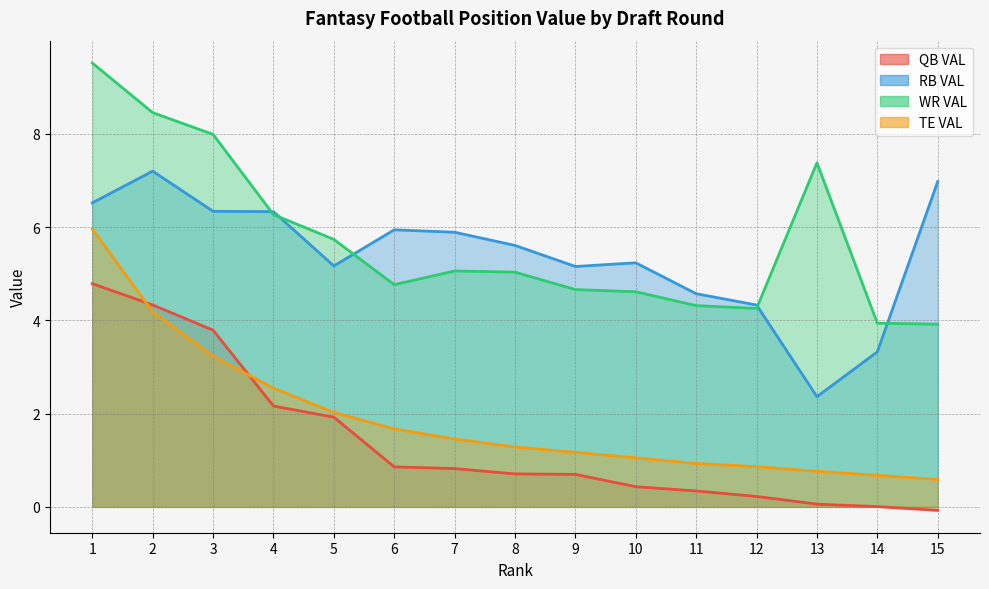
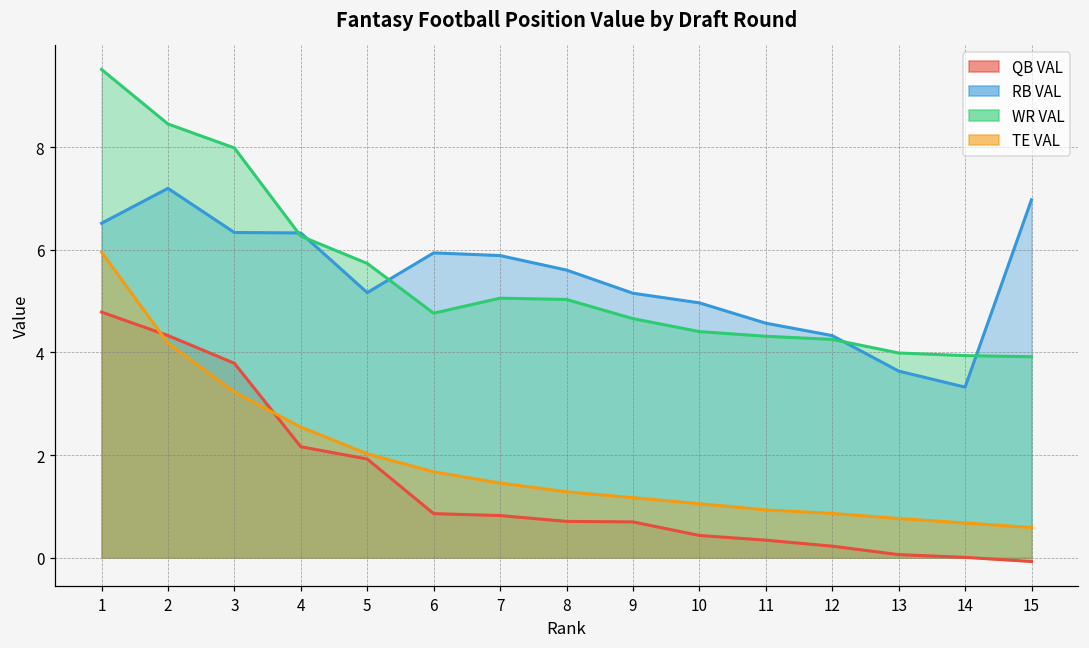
RB VAL, 10: 5.2 -> 5.0
WR VAL, 10: 4.6 -> 4.4
RB VAL, 13: 2.4 -> 3.6
WR VAL, 13: 7.4 -> 4.0
